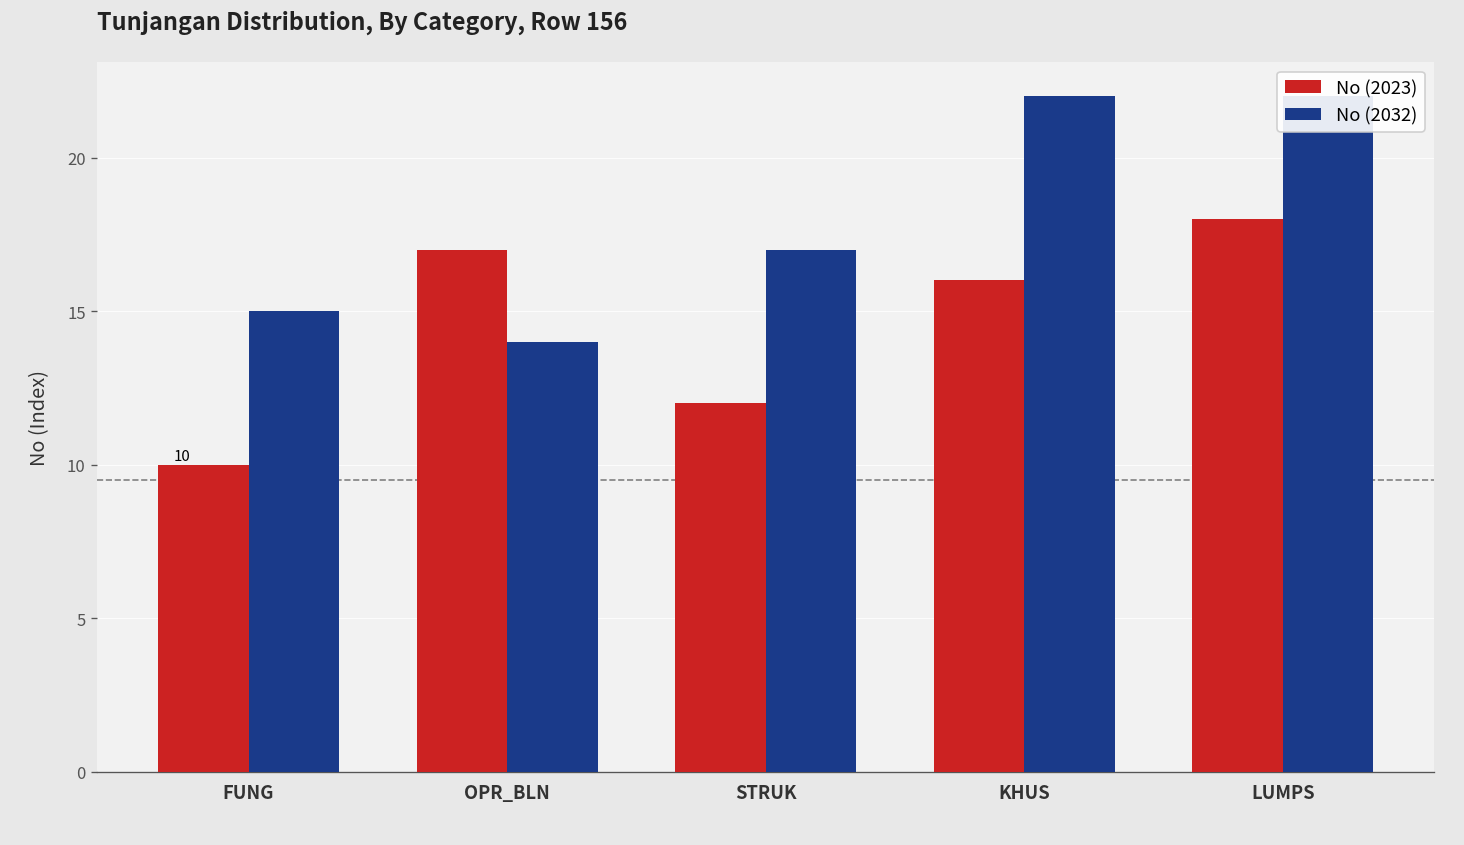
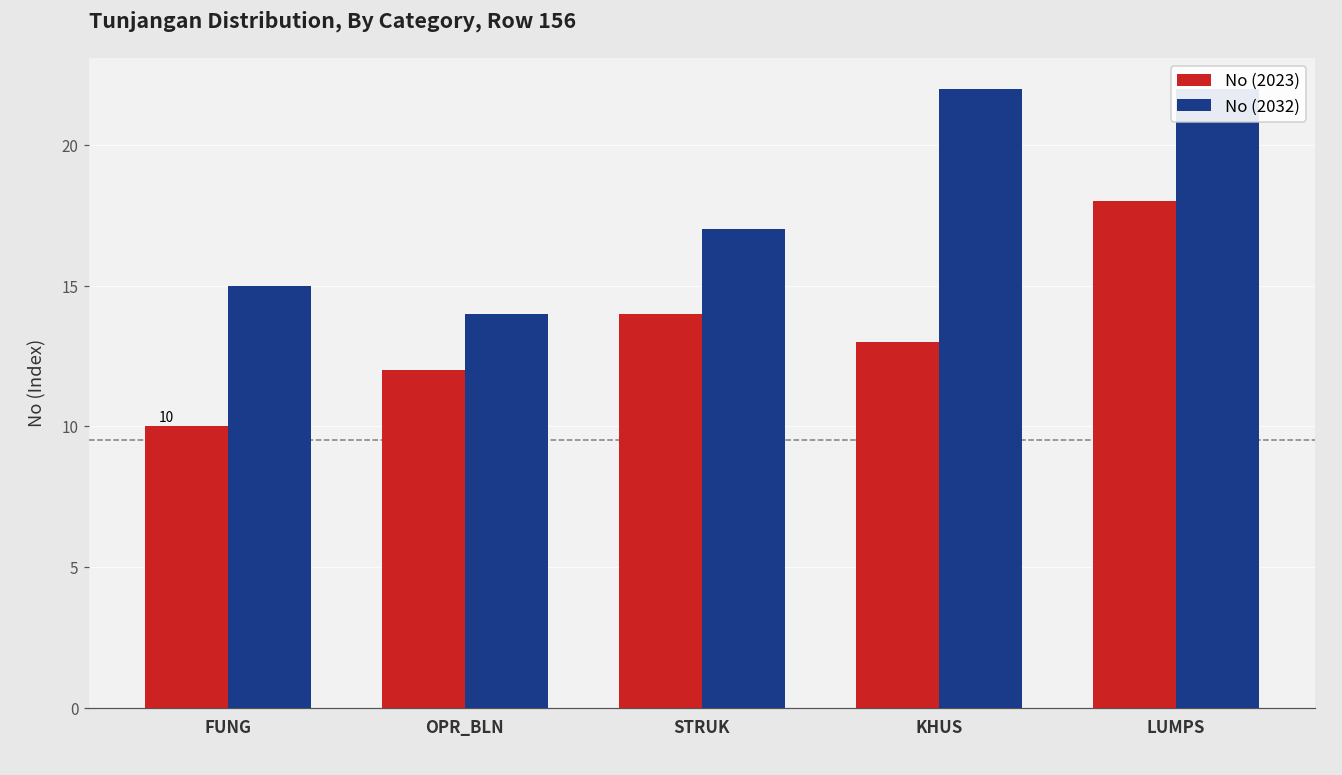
No (2023), OPR_BLN: 17 -> 12
No (2023), STRUK: 12 -> 14
No (2023), KHUS: 16 -> 13
